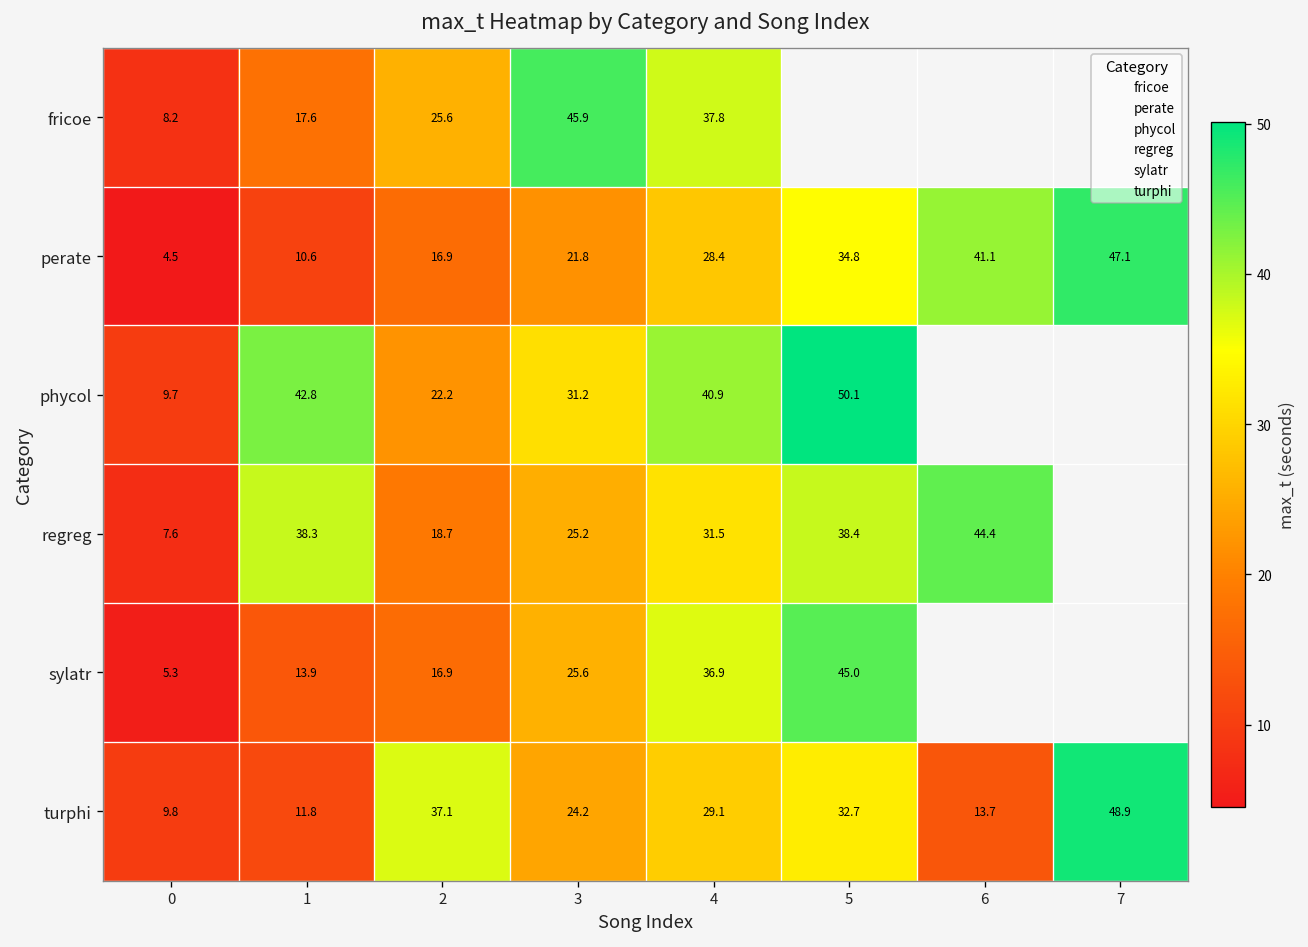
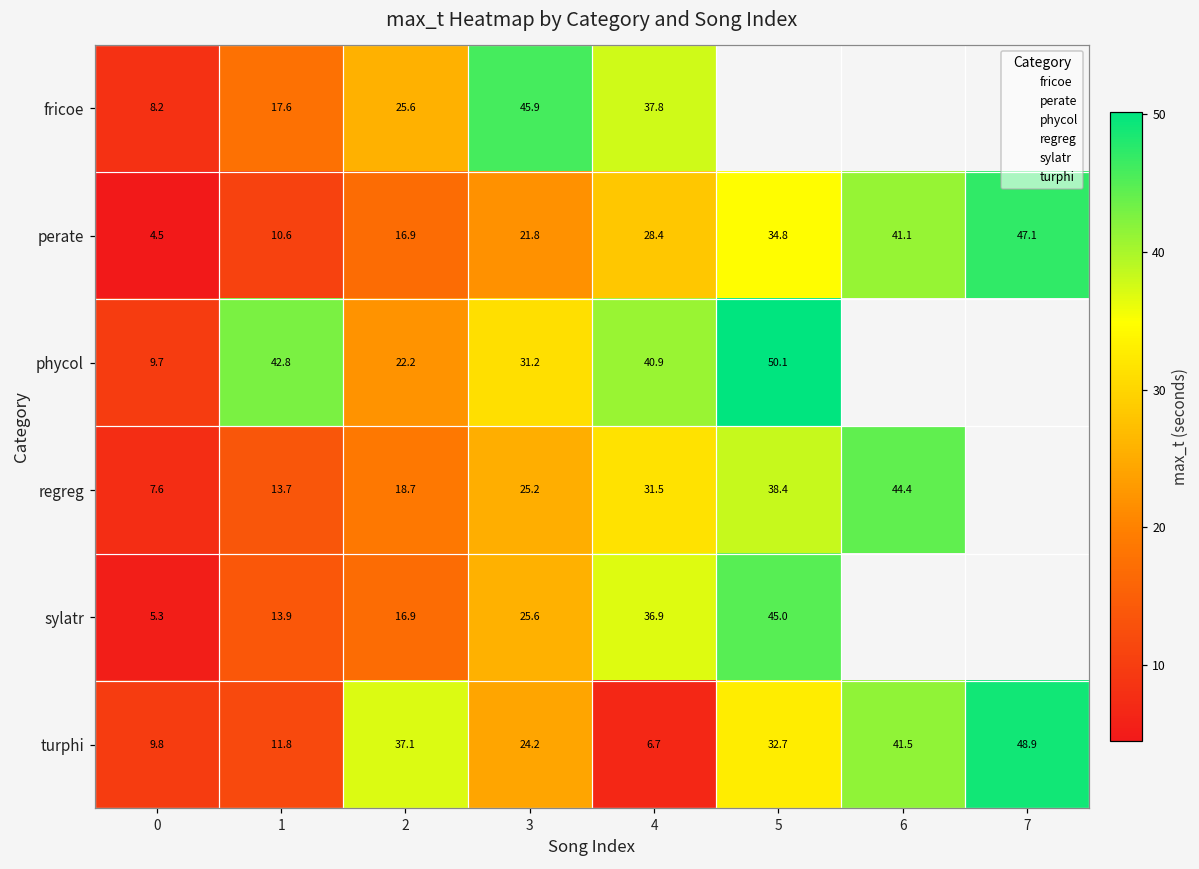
regreg, 1: 38.3 -> 13.7
turphi, 4: 29.1 -> 6.7
turphi, 6: 13.7 -> 41.5
